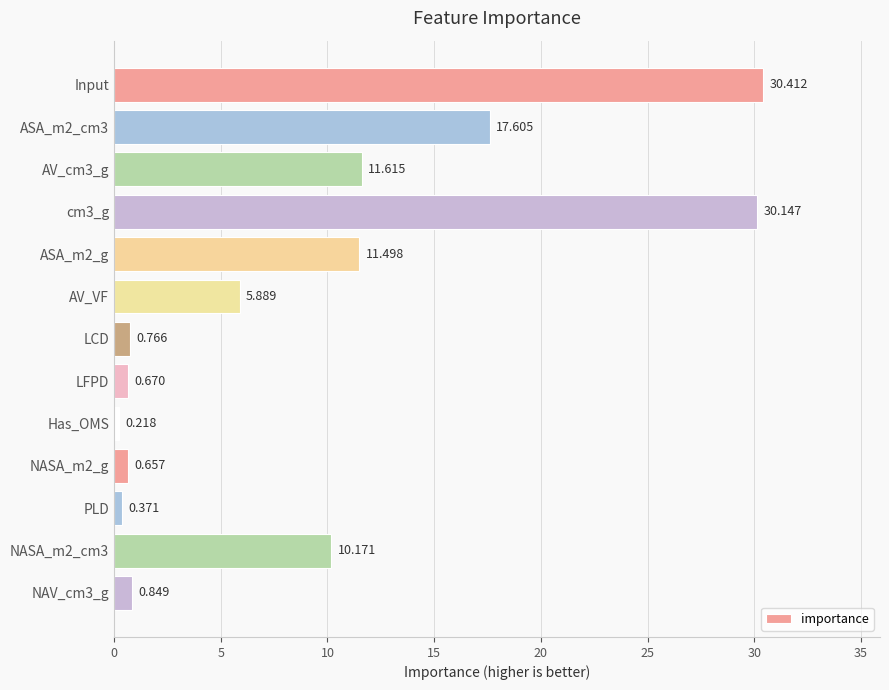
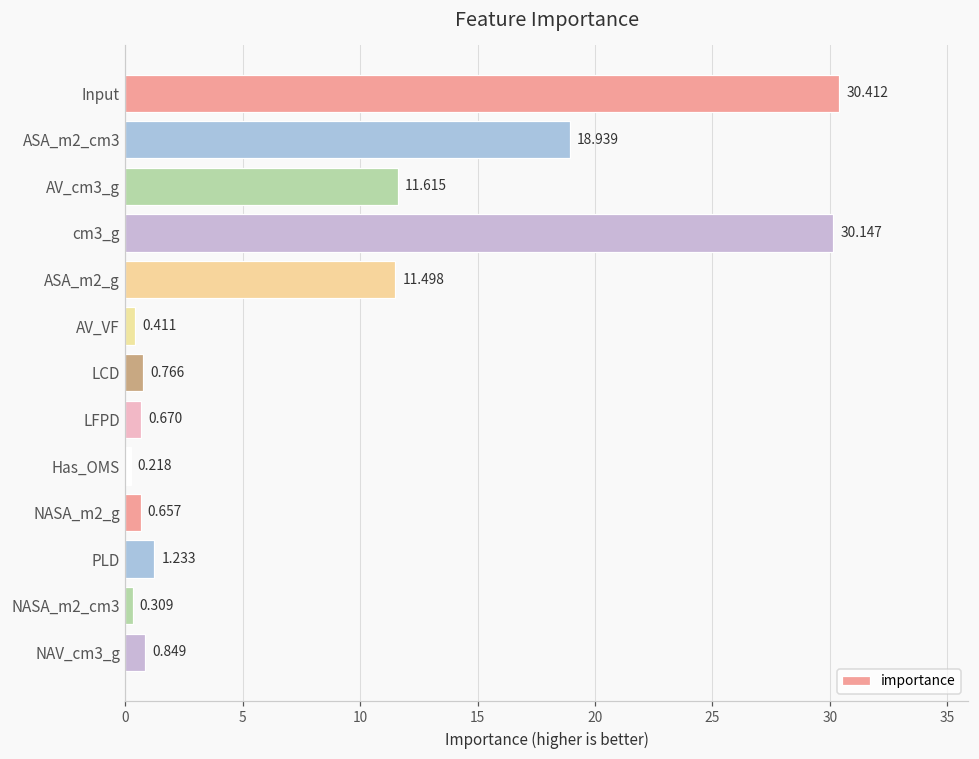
ASA_m2_cm3: 17.605 -> 18.939
AV_VF: 5.889 -> 0.411
PLD: 0.371 -> 1.233
NASA_m2_cm3: 10.171 -> 0.309
